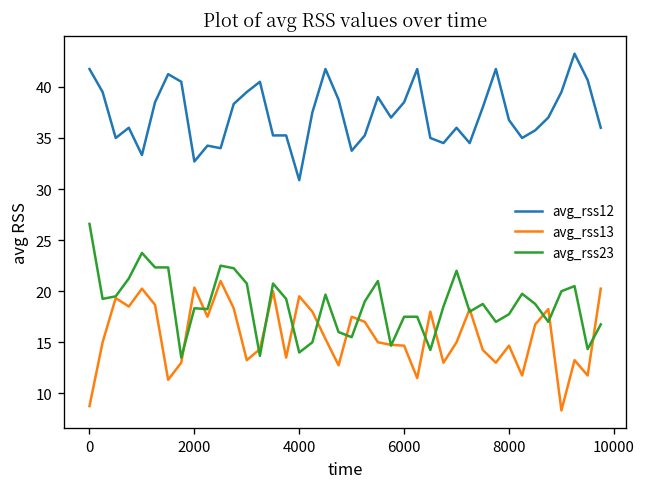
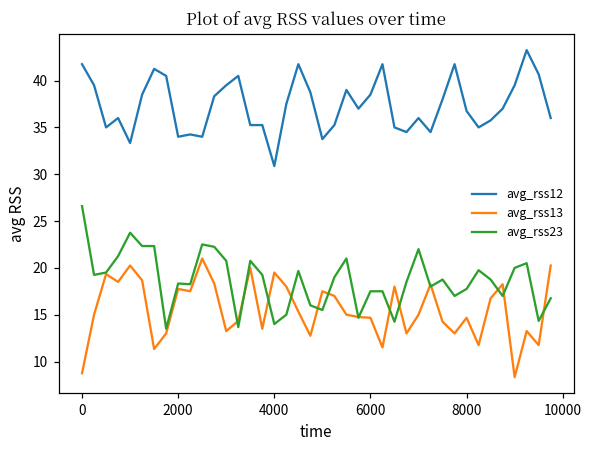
avg_rss12, 2000: 33 -> 34
avg_rss13, 2000: 20 -> 18
